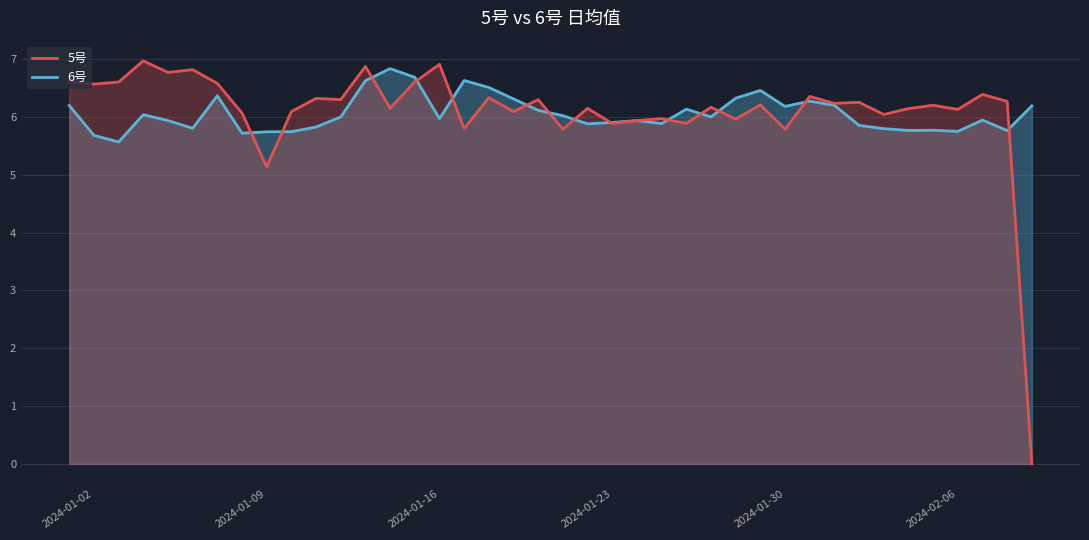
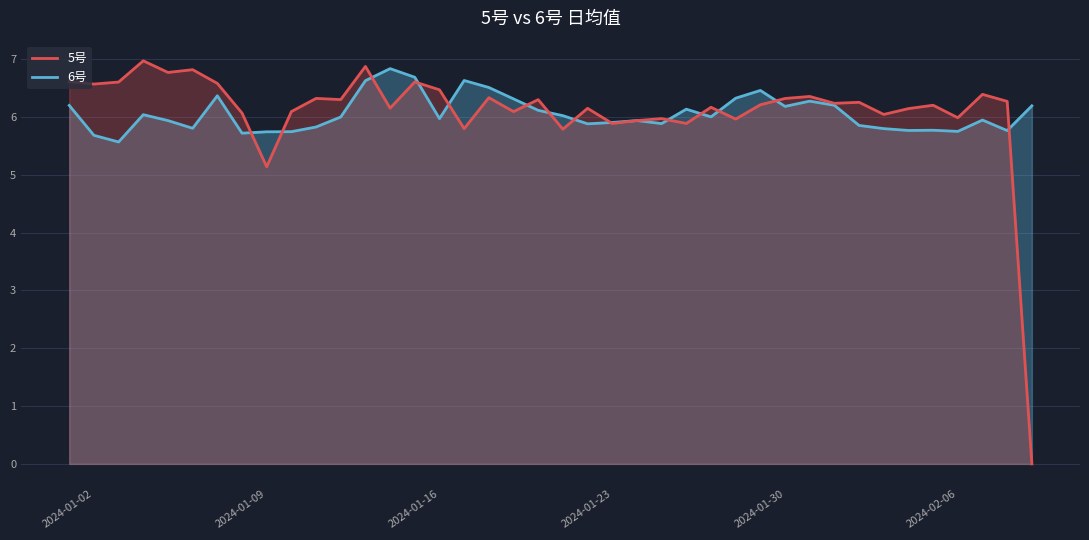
5号, 2024-01-16: 6.9 -> 6.5
5号, 2024-01-30: 5.8 -> 6.3
5号, 2024-02-06: 6.1 -> 6.0
